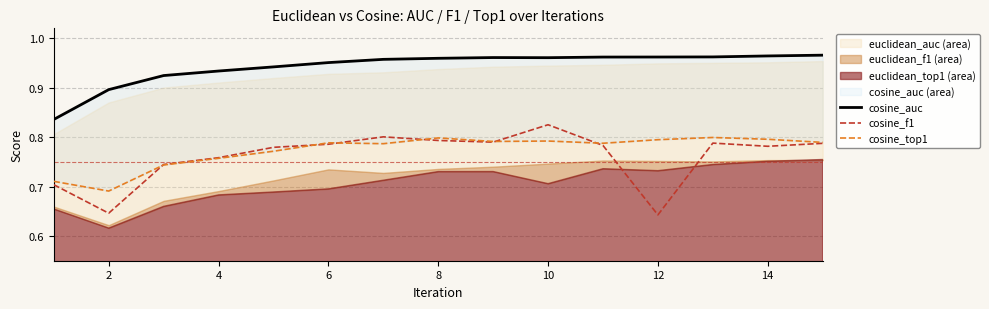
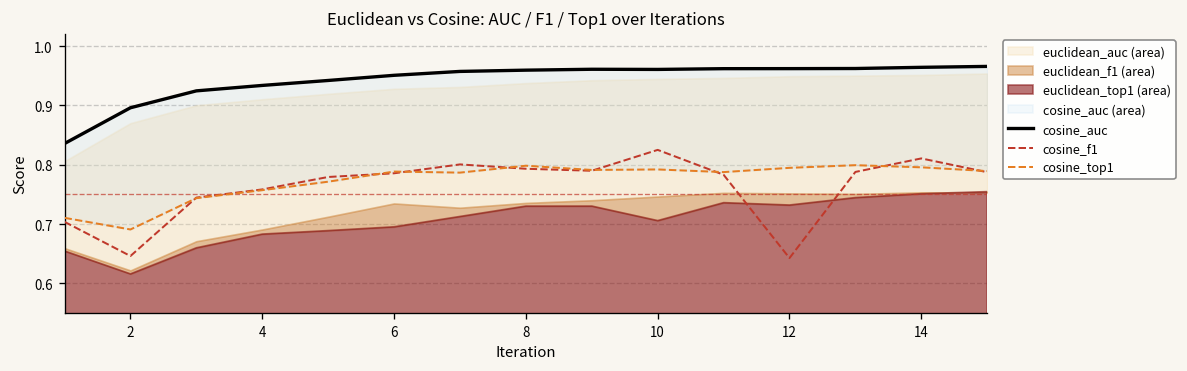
cosine_f1, 14: 0.78 -> 0.81
